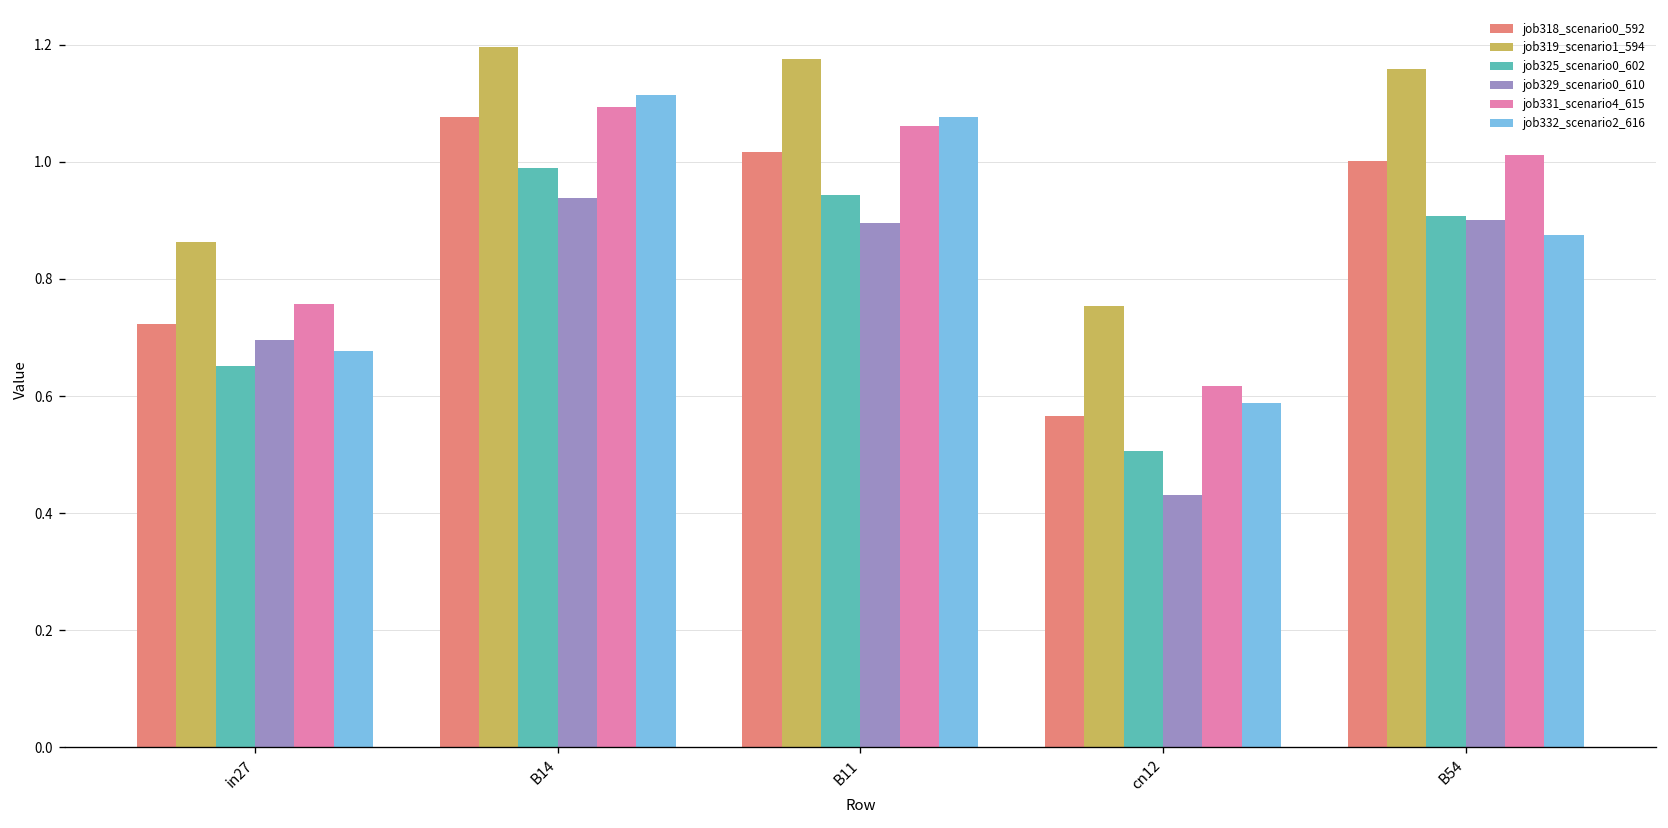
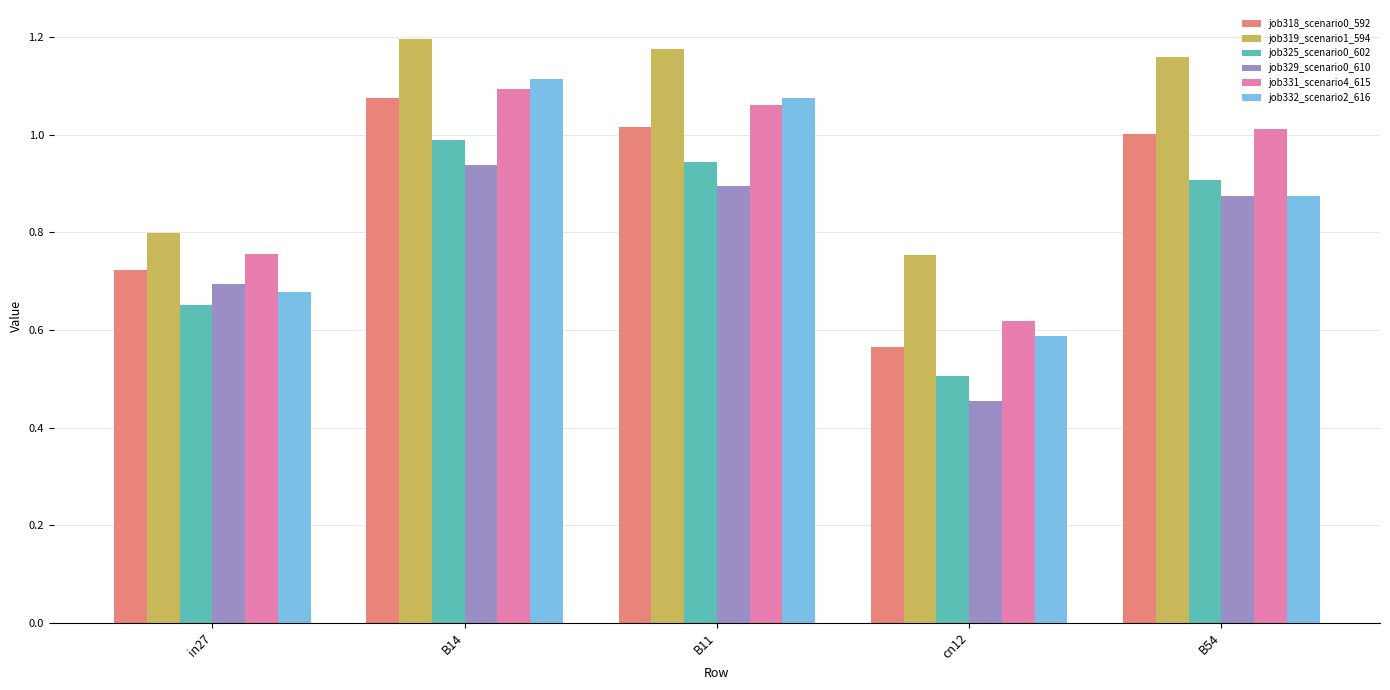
job319_scenario1_594, in27: 0.86 -> 0.80
job329_scenario0_610, cn12: 0.43 -> 0.45
job329_scenario0_610, B54: 0.90 -> 0.87
